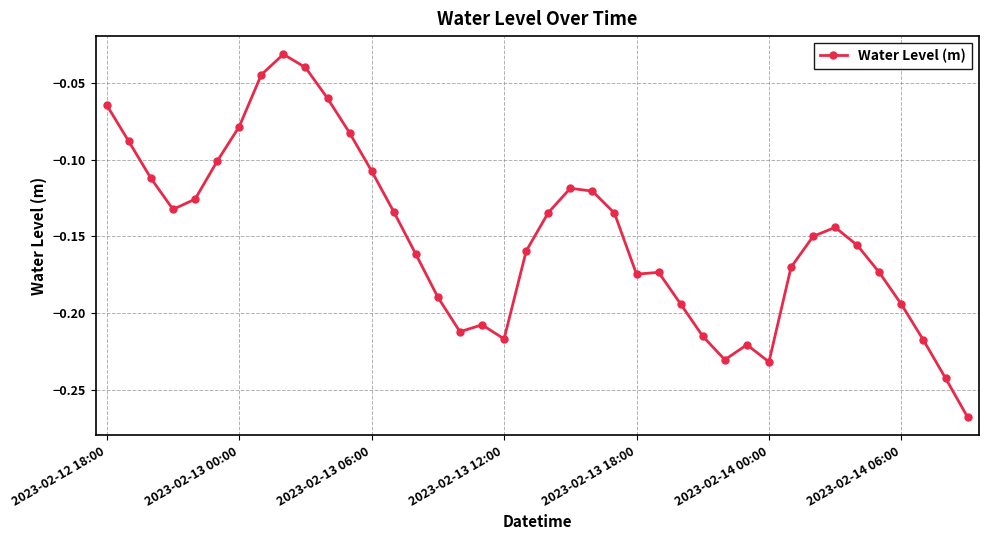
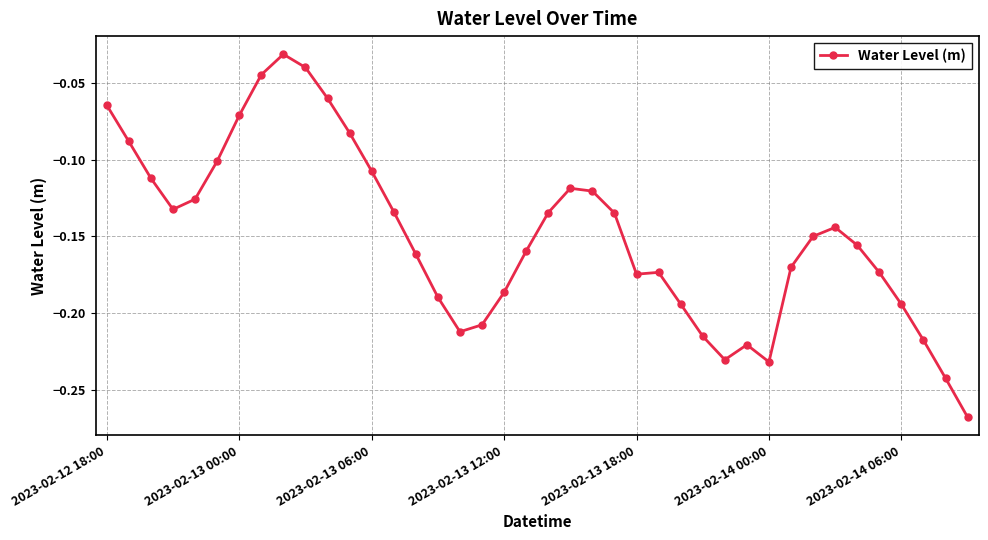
2023-02-13 00:00: -0.078 -> -0.071
2023-02-13 12:00: -0.217 -> -0.186
